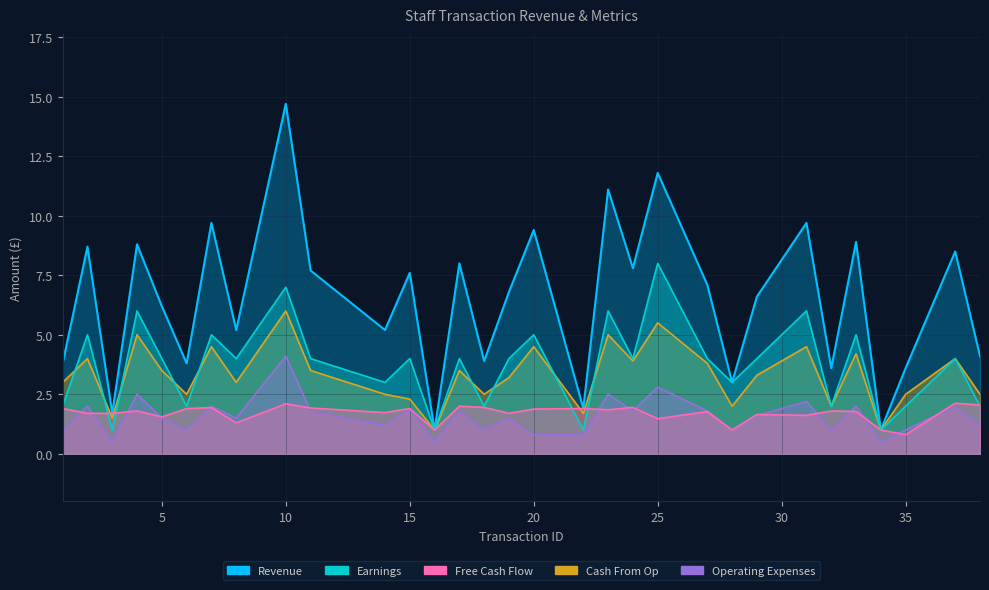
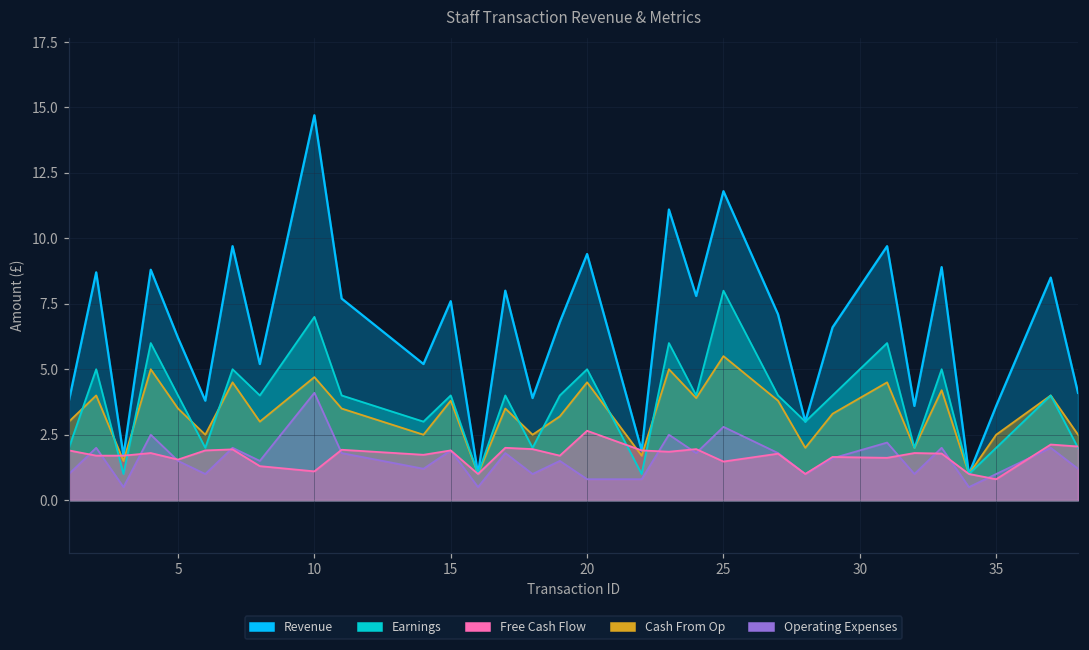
Cash From Op, 10: 6.0 -> 4.7
Free Cash Flow, 10: 2.1 -> 1.1
Cash From Op, 15: 2.3 -> 3.8
Free Cash Flow, 20: 1.9 -> 2.7
